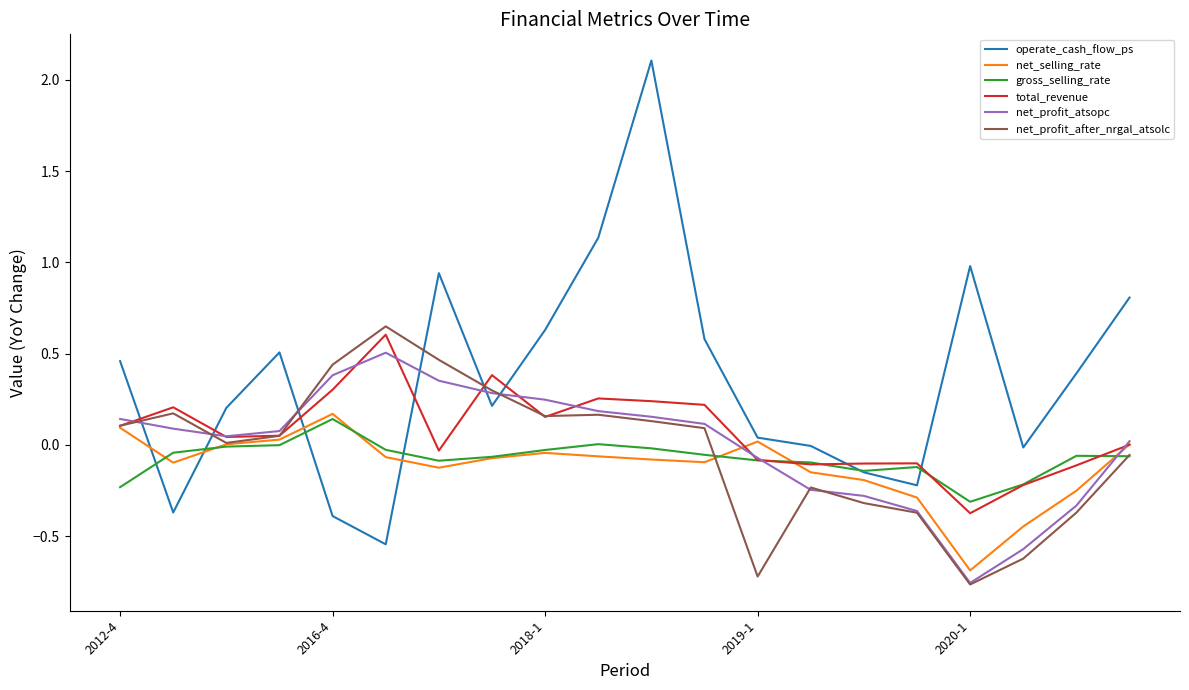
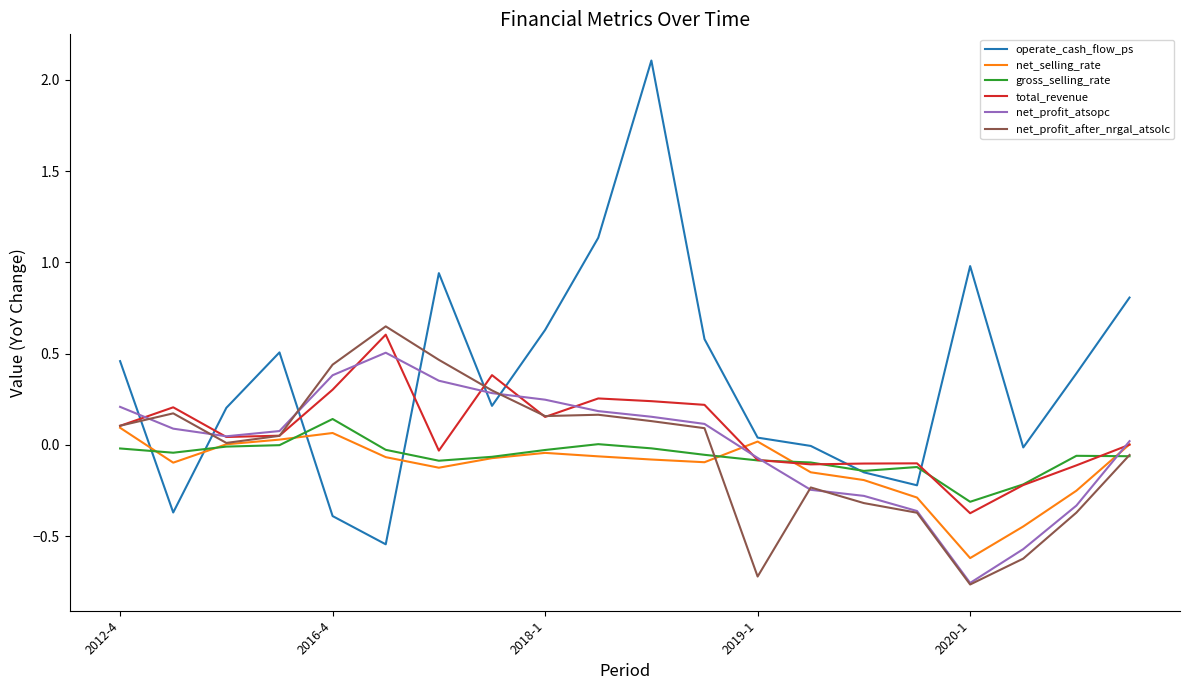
gross_selling_rate, 2012-4: -0.23 -> -0.02
net_profit_atsopc, 2012-4: 0.14 -> 0.21
net_selling_rate, 2016-4: 0.17 -> 0.07
net_selling_rate, 2020-1: -0.69 -> -0.62
